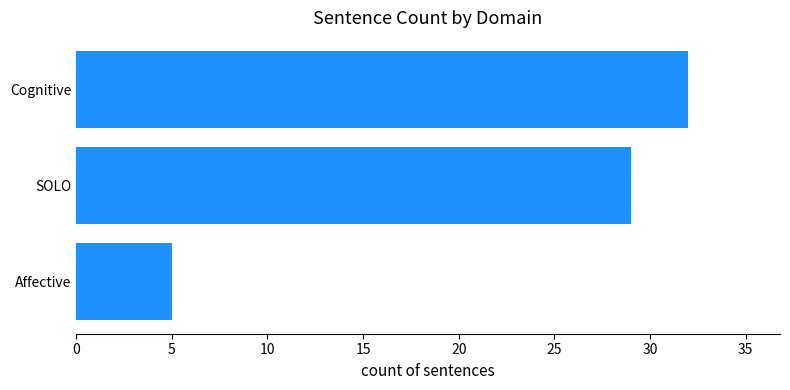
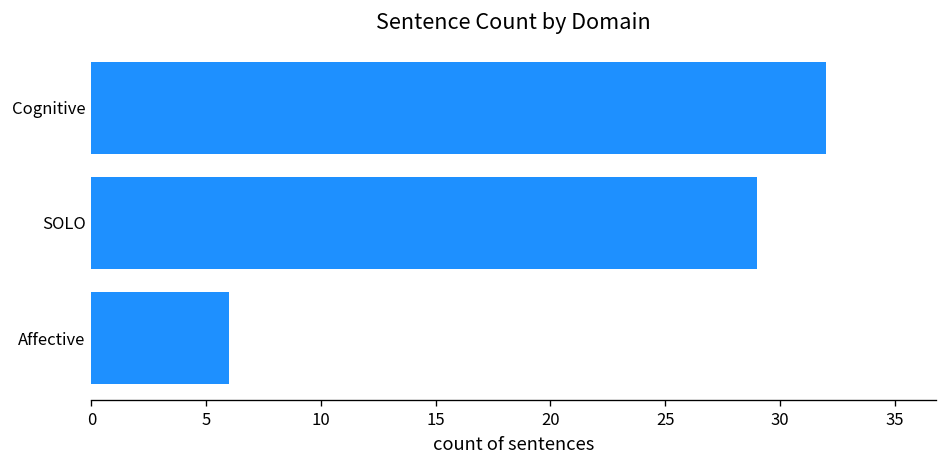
Affective: 5 -> 6
